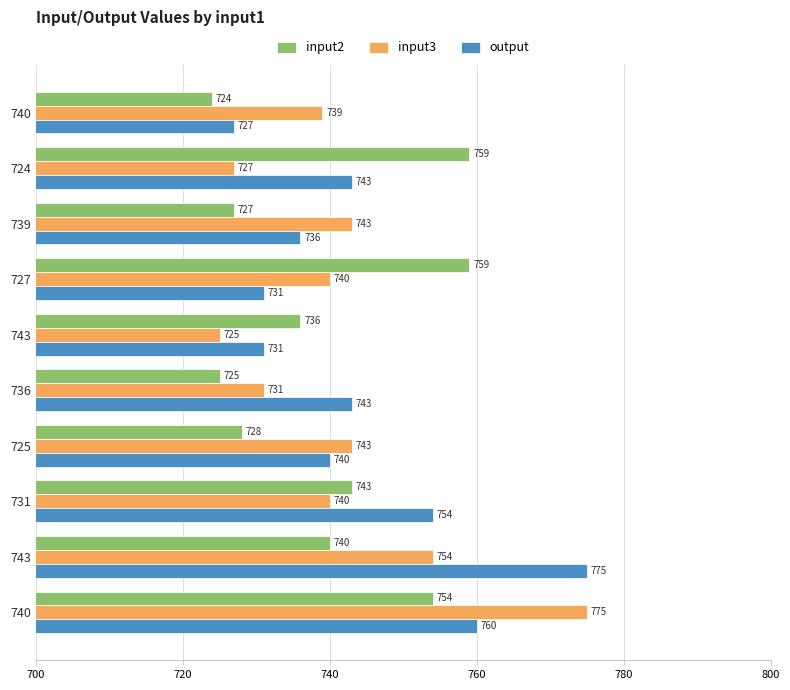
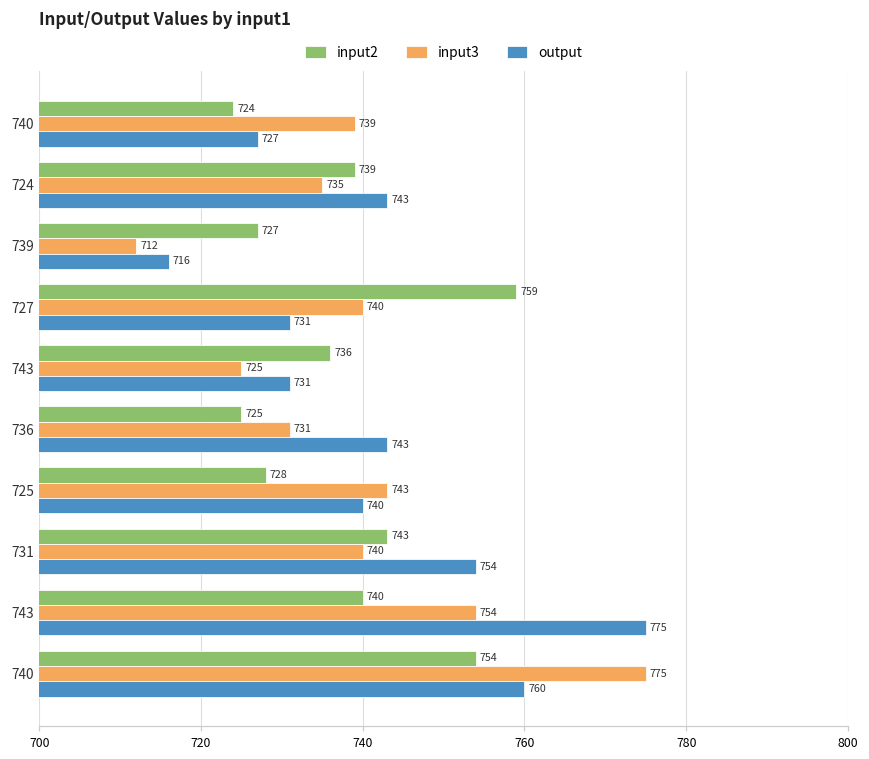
input2, 724: 759 -> 739
input3, 724: 727 -> 735
input3, 739: 743 -> 712
output, 739: 736 -> 716
